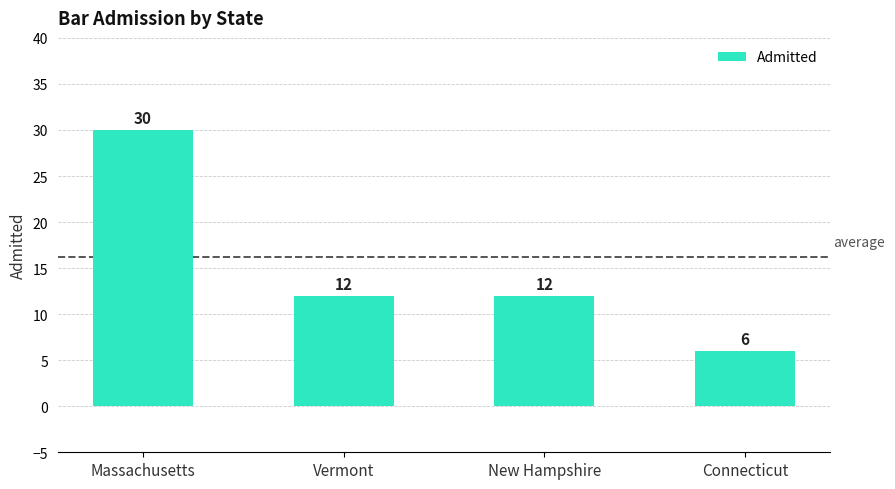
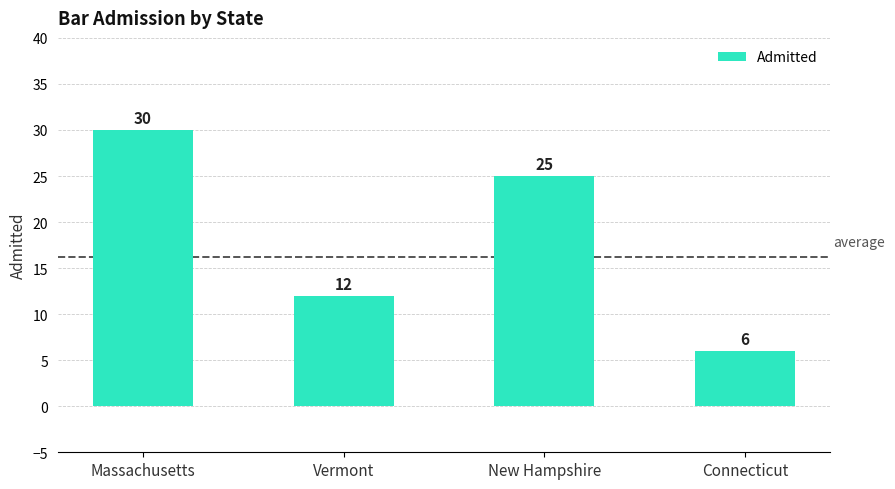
New Hampshire: 12 -> 25
